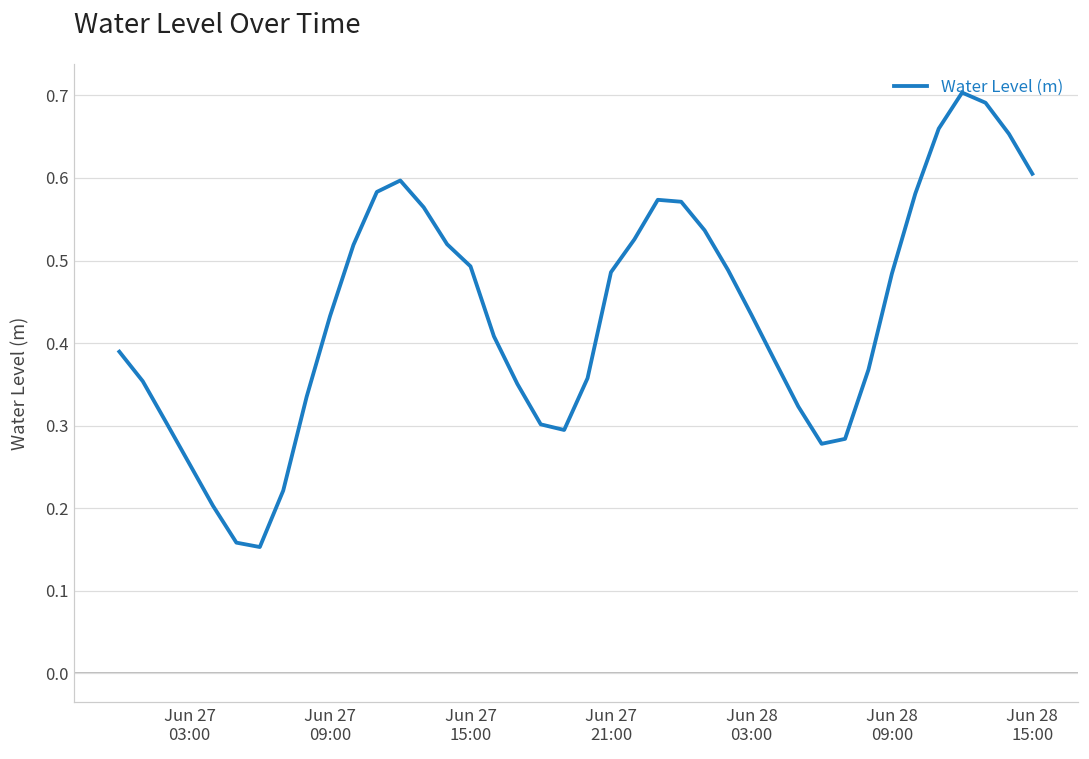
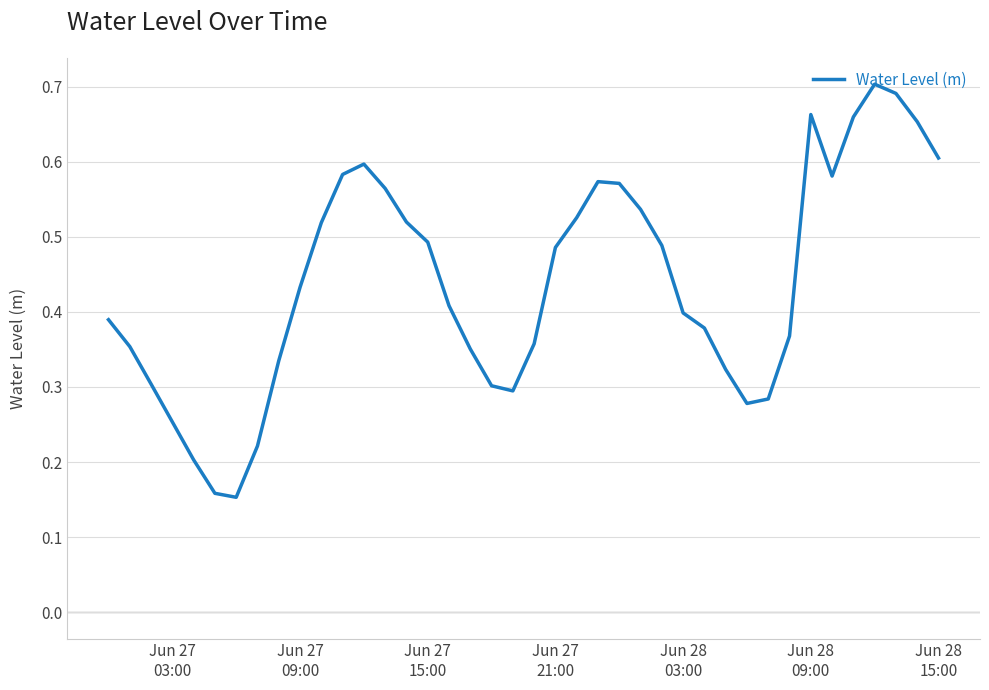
Jun 28 03:00: 0.43 -> 0.40
Jun 28 09:00: 0.48 -> 0.66
